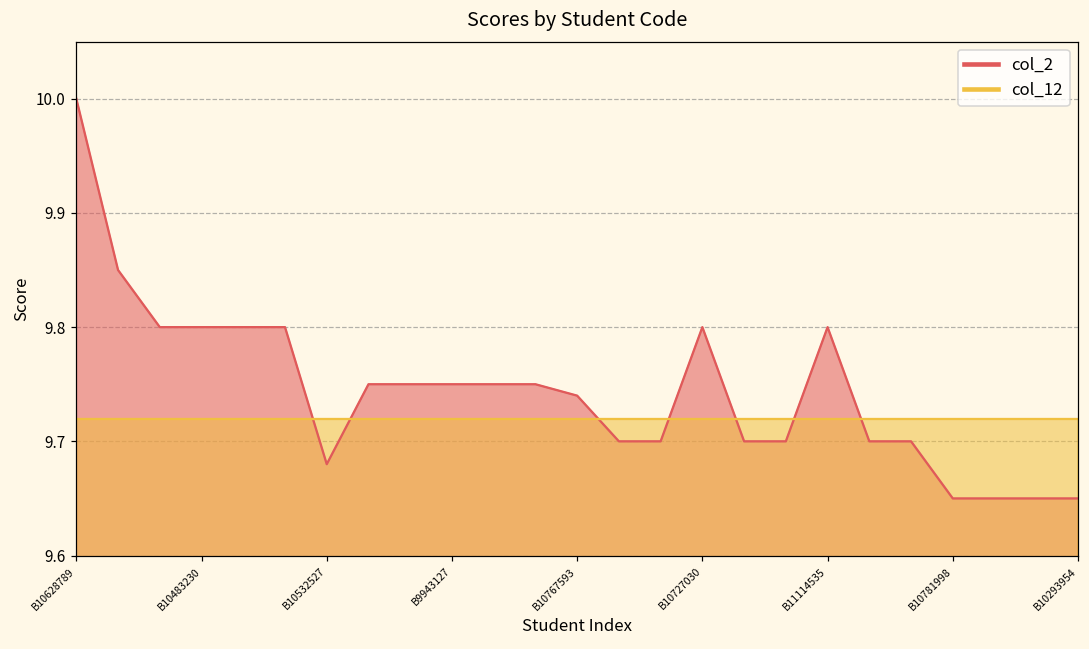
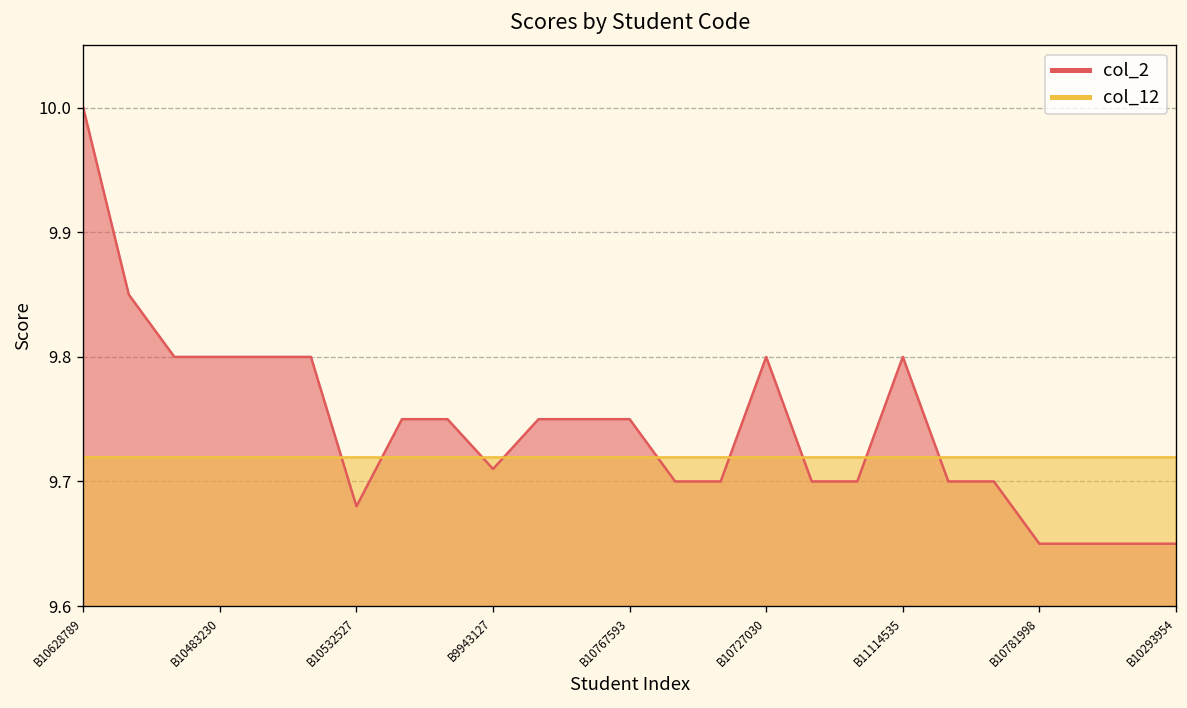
col_2, B9943127: 9.75 -> 9.71
col_2, B10767593: 9.74 -> 9.75
